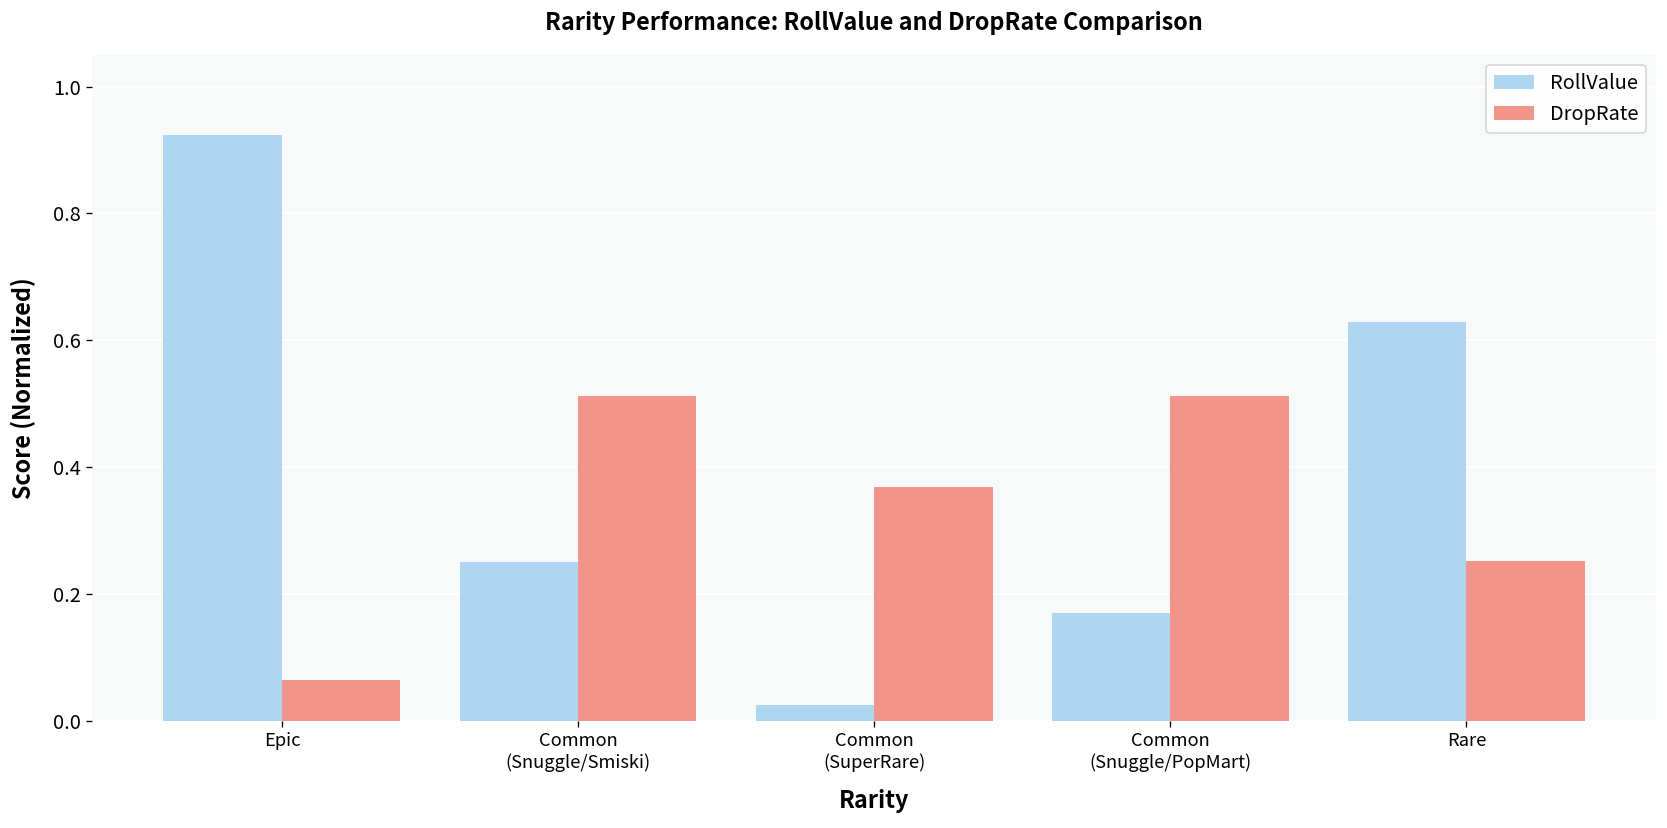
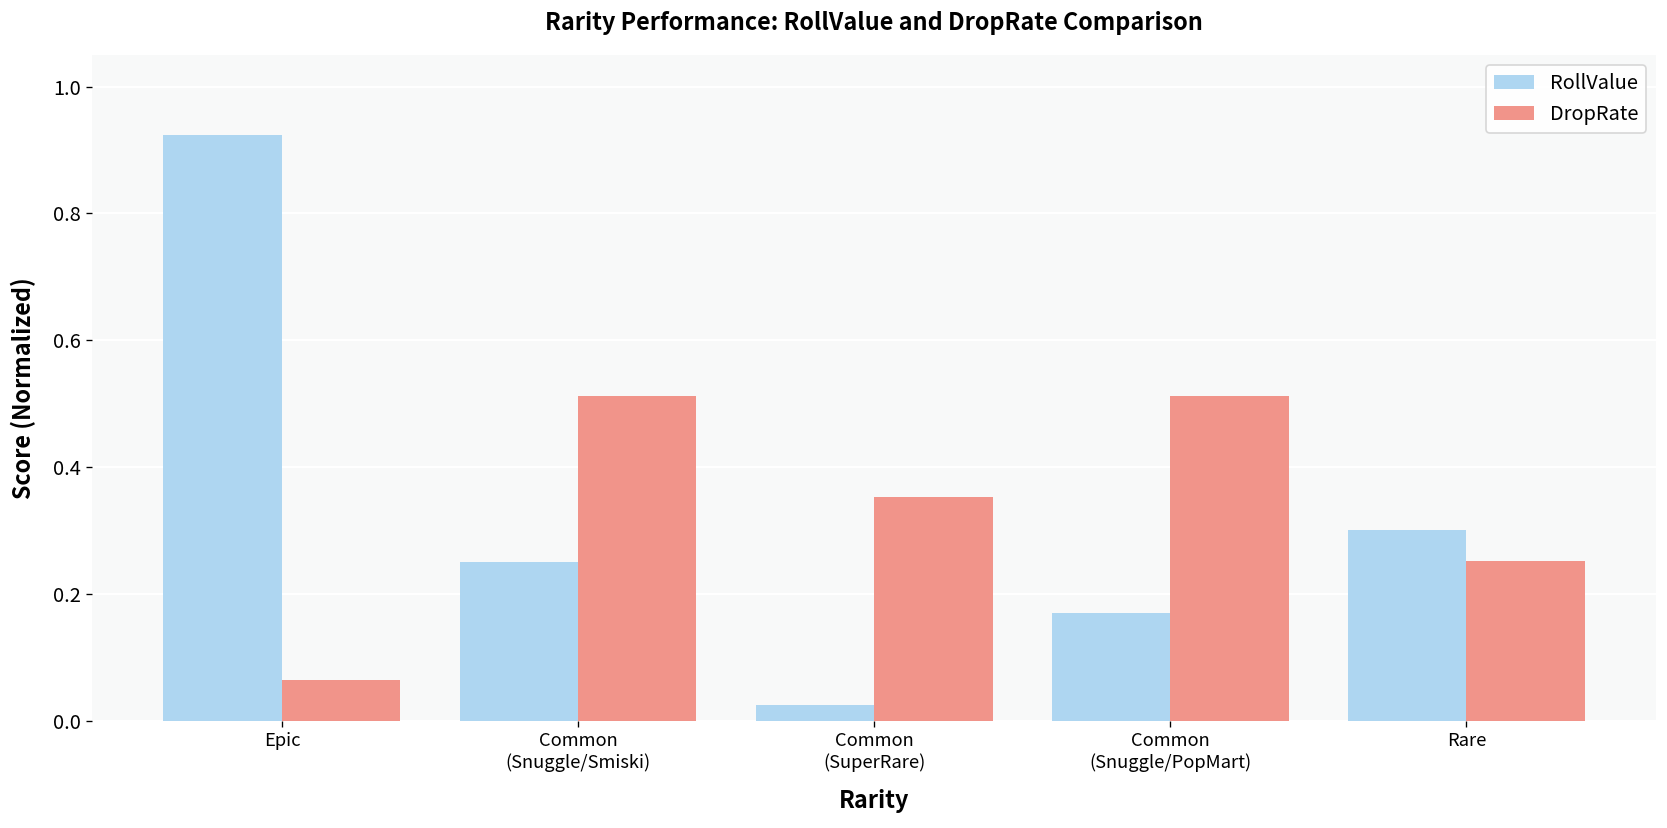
DropRate, Common (SuperRare): 0.37 -> 0.35
RollValue, Rare: 0.63 -> 0.30
